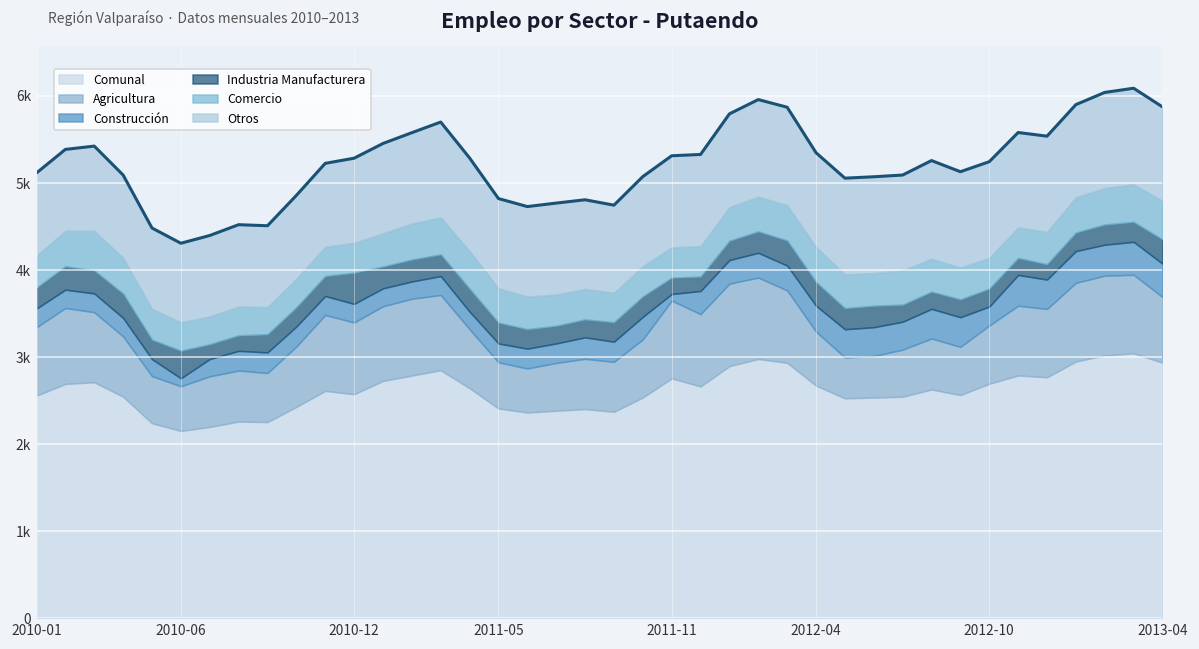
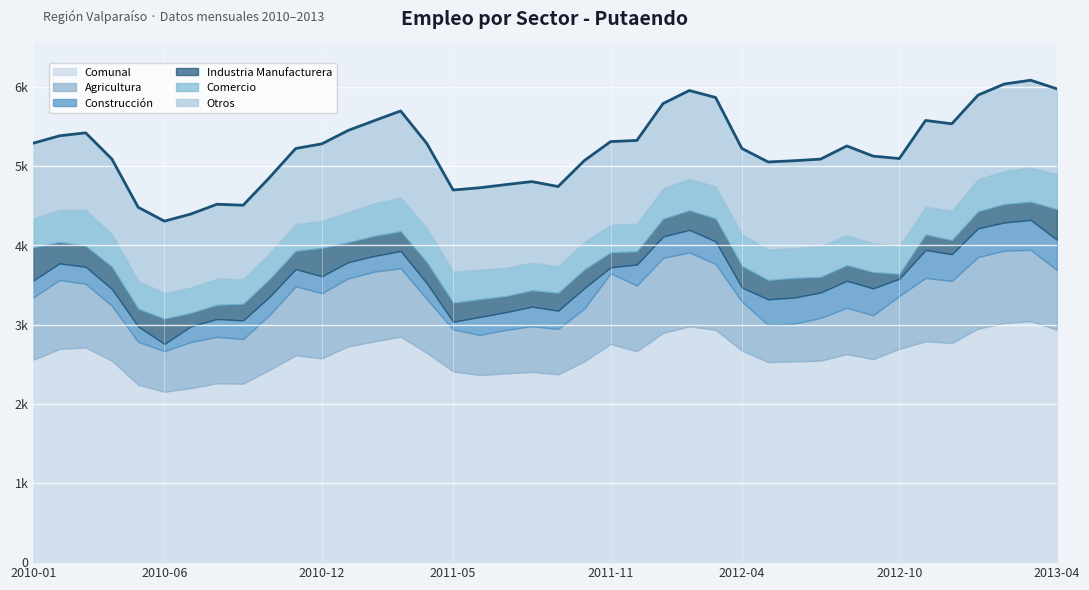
Industria Manufacturera, 2010-01: 200 -> 400
Construcción, 2011-05: 200 -> 100
Construcción, 2012-04: 300 -> 200
Industria Manufacturera, 2012-10: 200 -> 100
Industria Manufacturera, 2013-04: 300 -> 400
